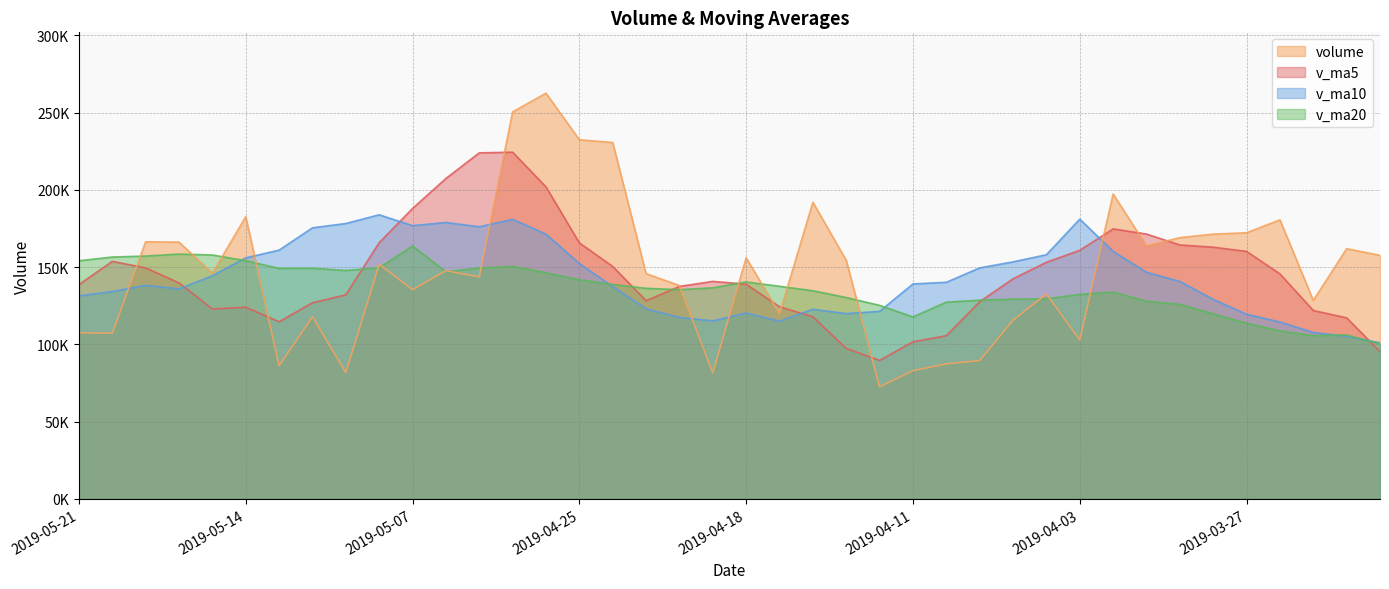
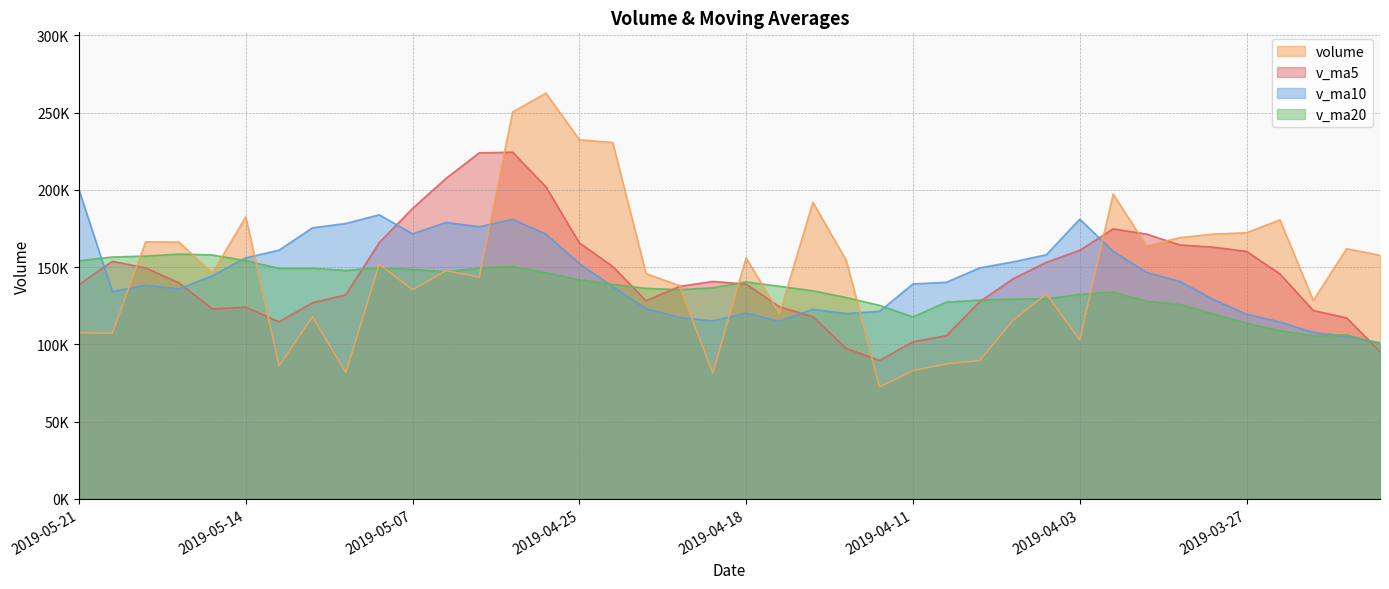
v_ma10, 2019-05-21: 131000 -> 200000
v_ma10, 2019-05-07: 177000 -> 172000
v_ma20, 2019-05-07: 164000 -> 149000
